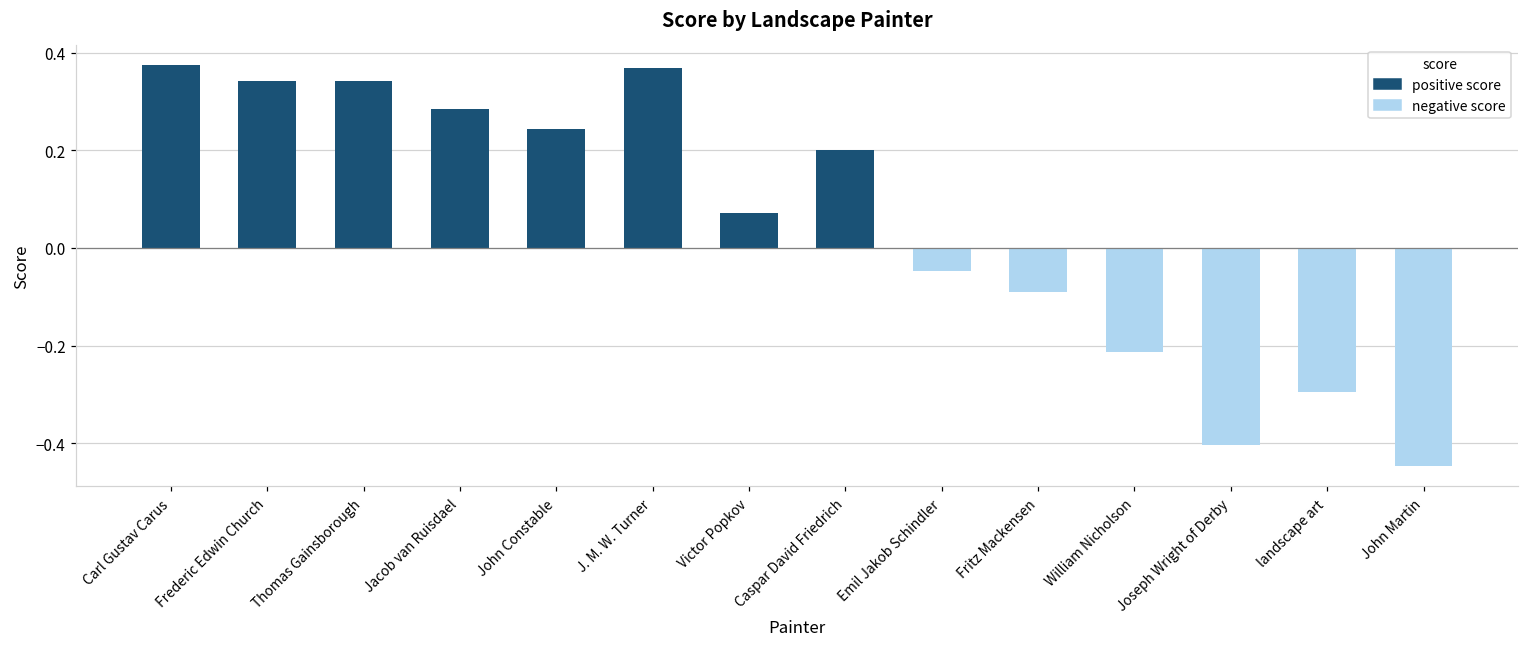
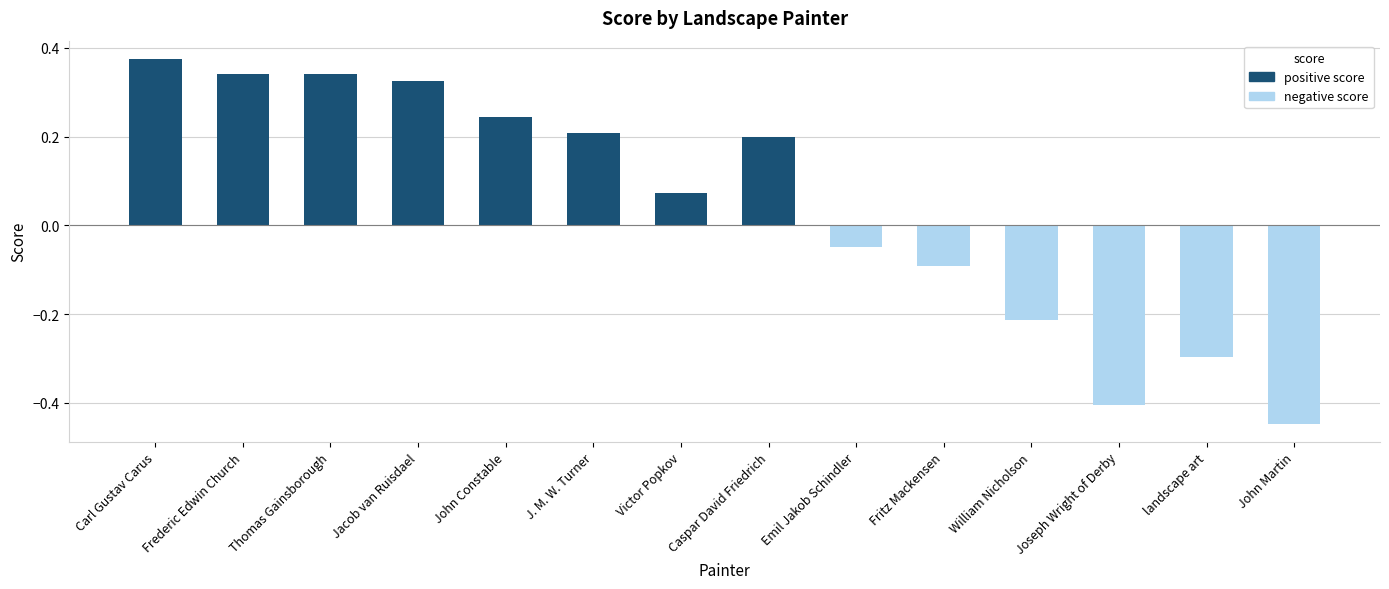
Jacob van Ruisdael: 0.29 -> 0.33
J. M. W. Turner: 0.37 -> 0.21
